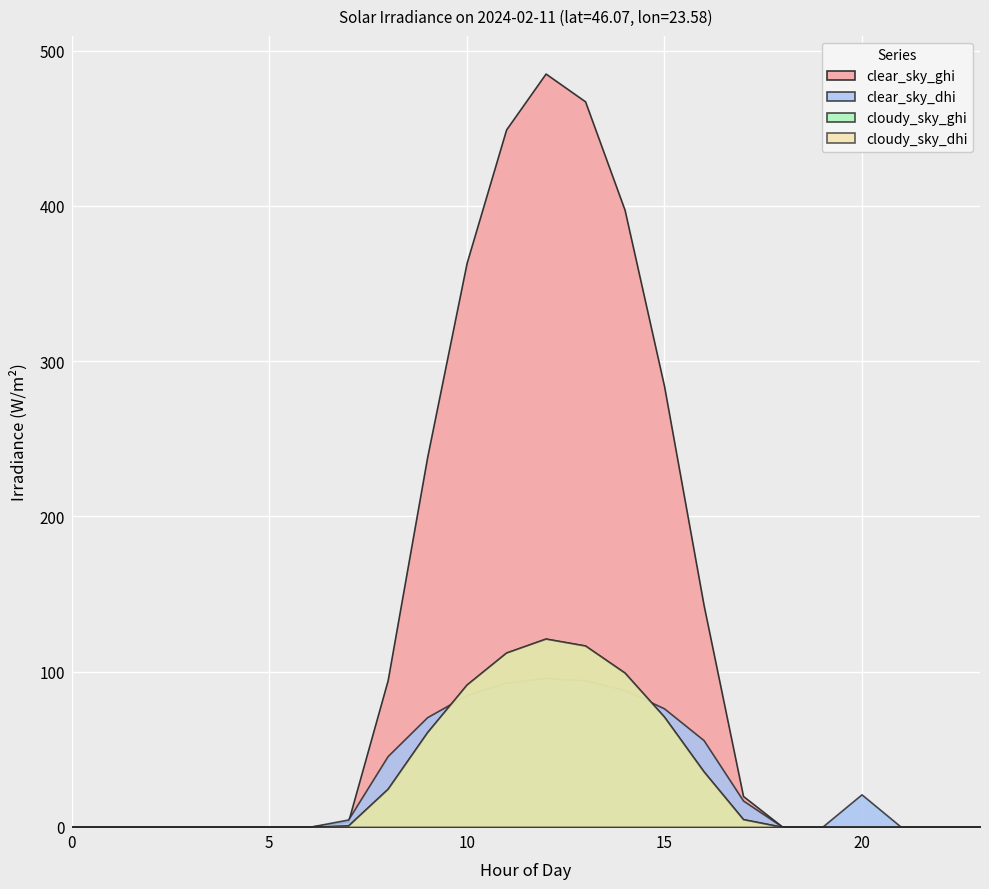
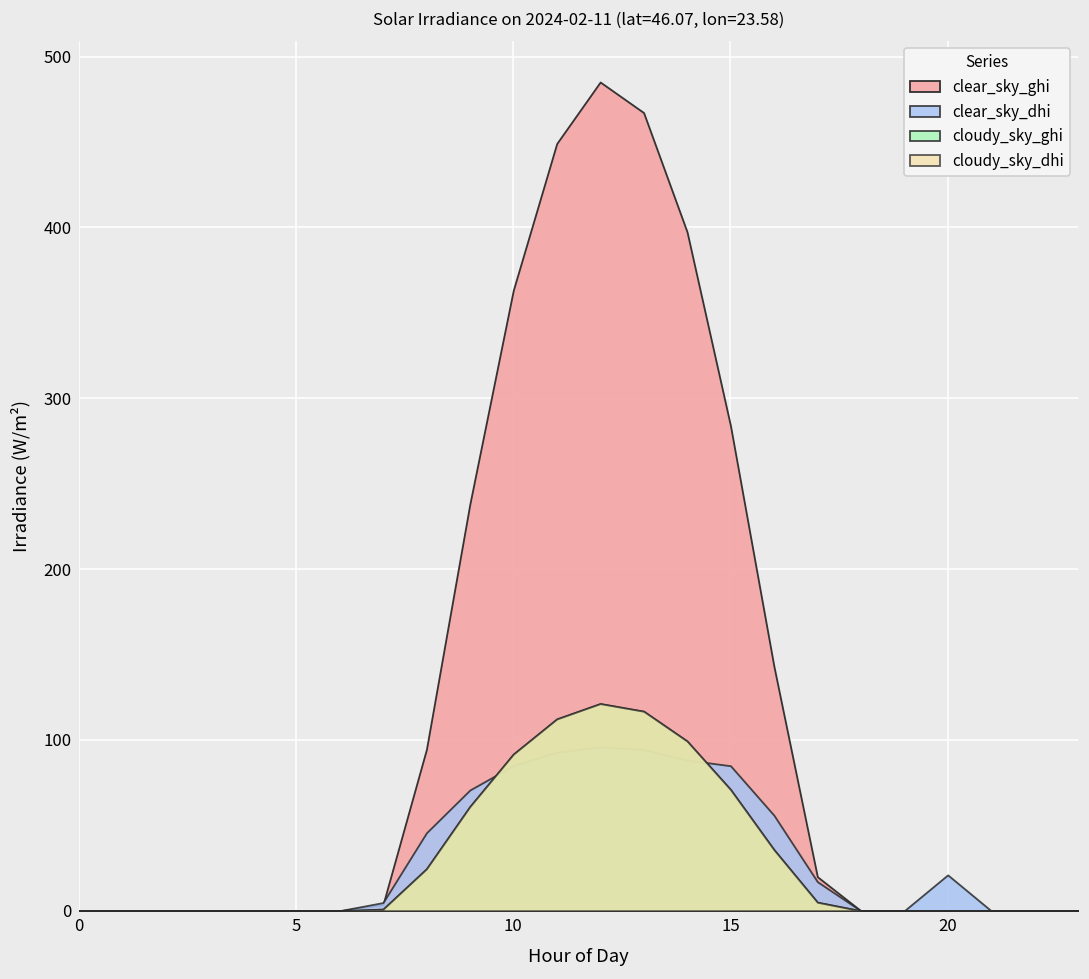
clear_sky_dhi, 15: 76 -> 85
